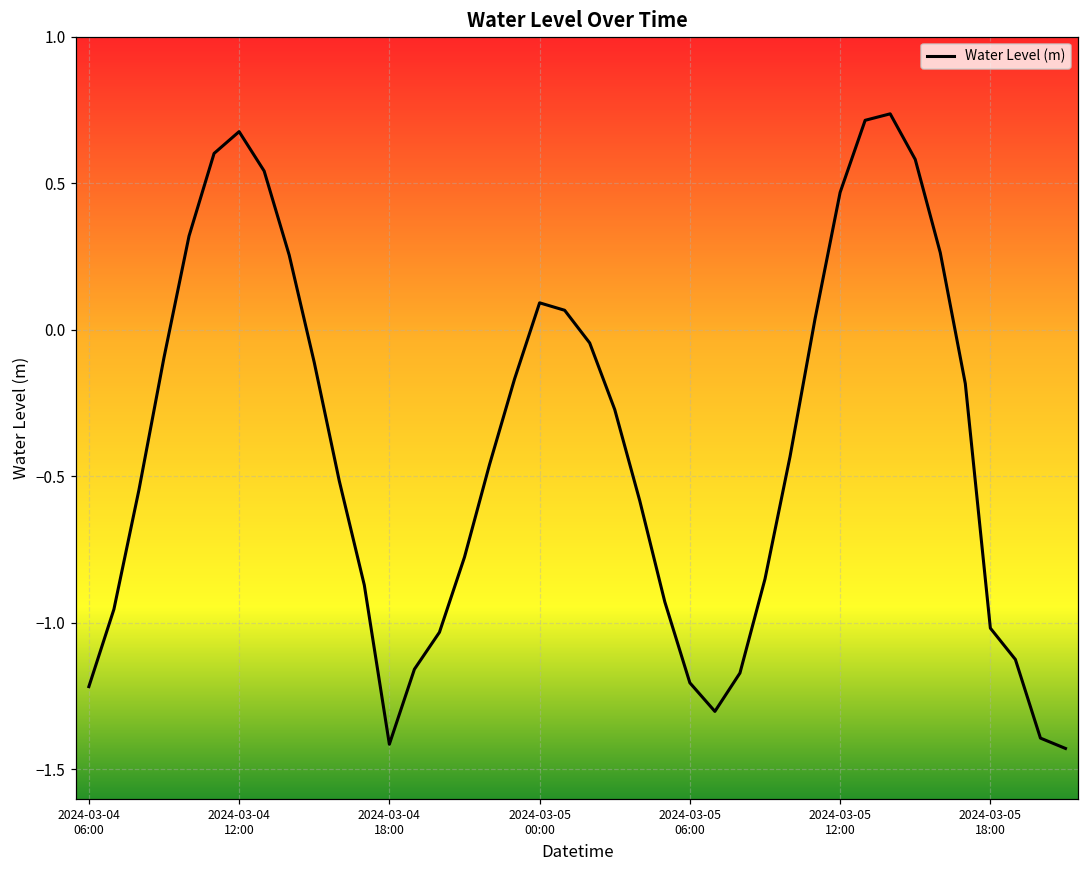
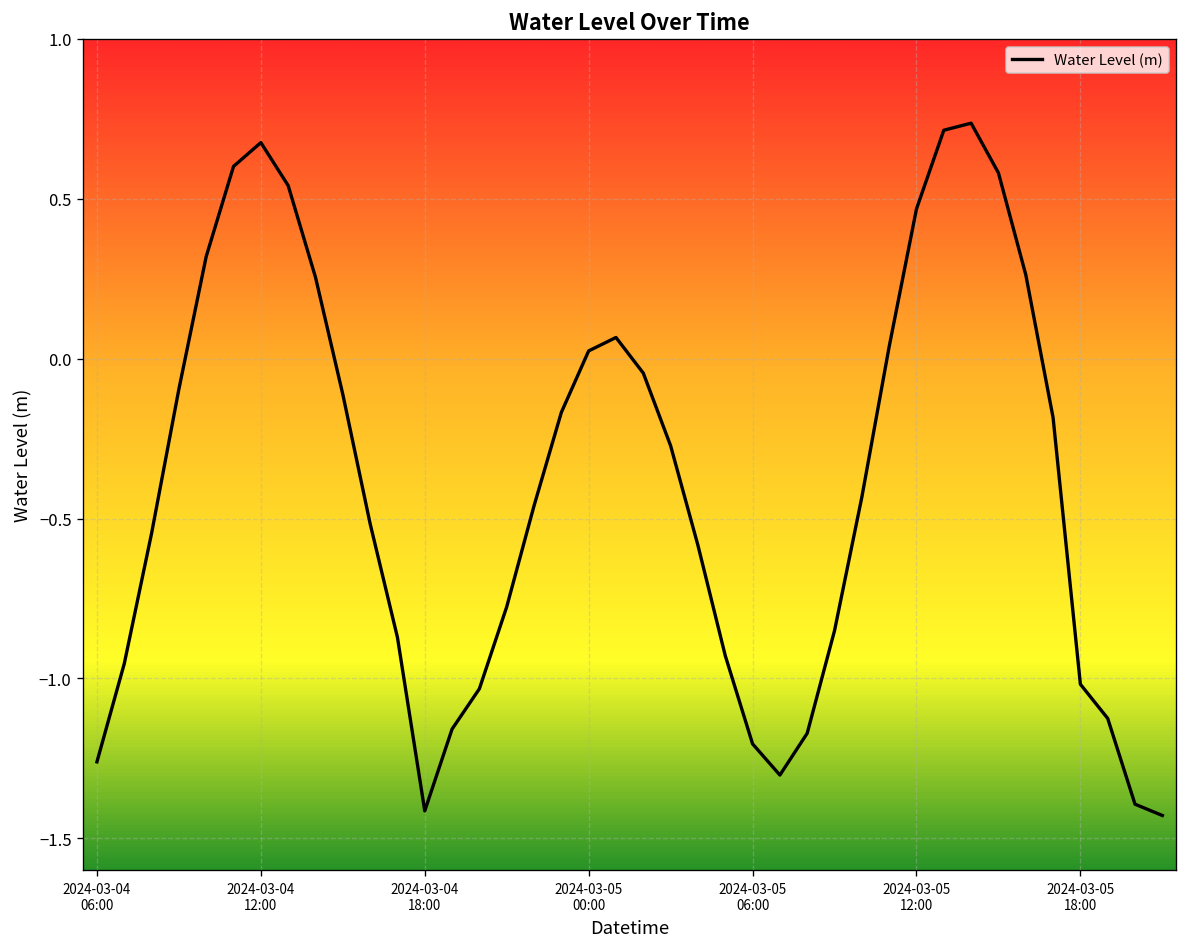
2024-03-04 06:00: -1.22 -> -1.26
2024-03-05 00:00: 0.09 -> 0.02
